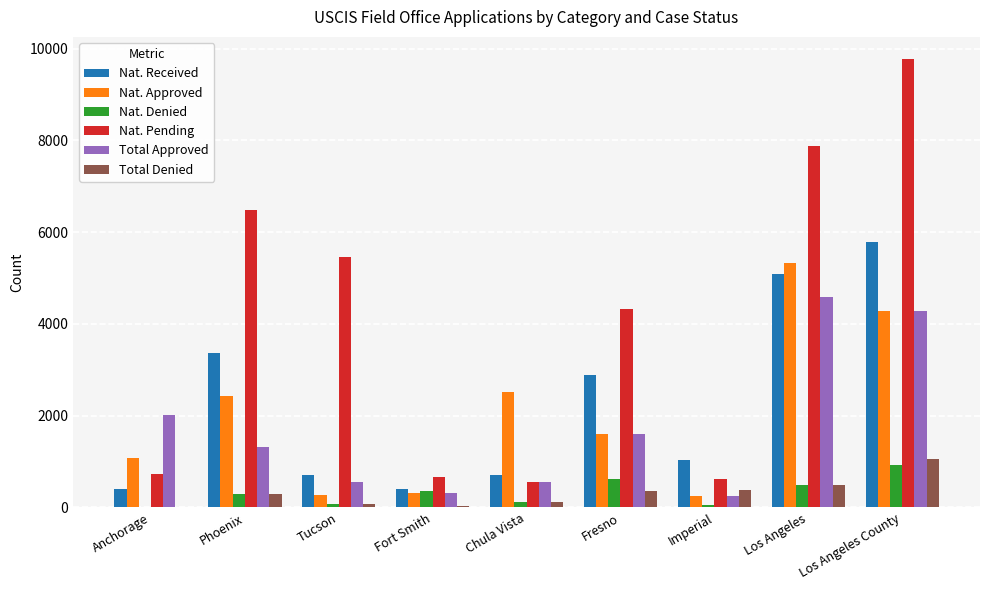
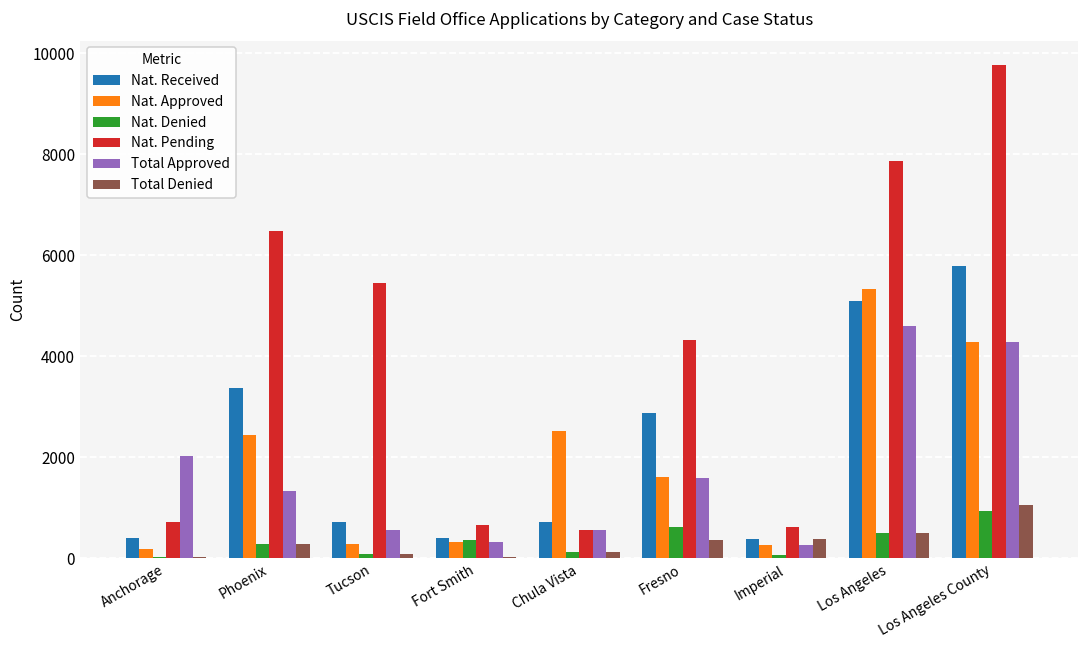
Nat. Approved, Anchorage: 1100 -> 200
Nat. Received, Imperial: 1000 -> 400
